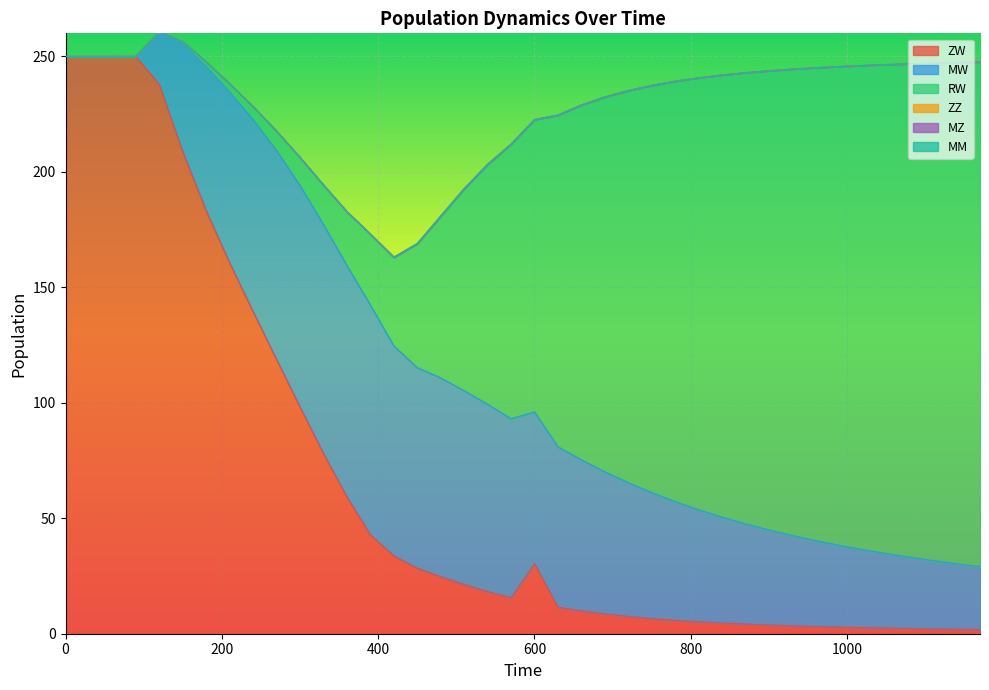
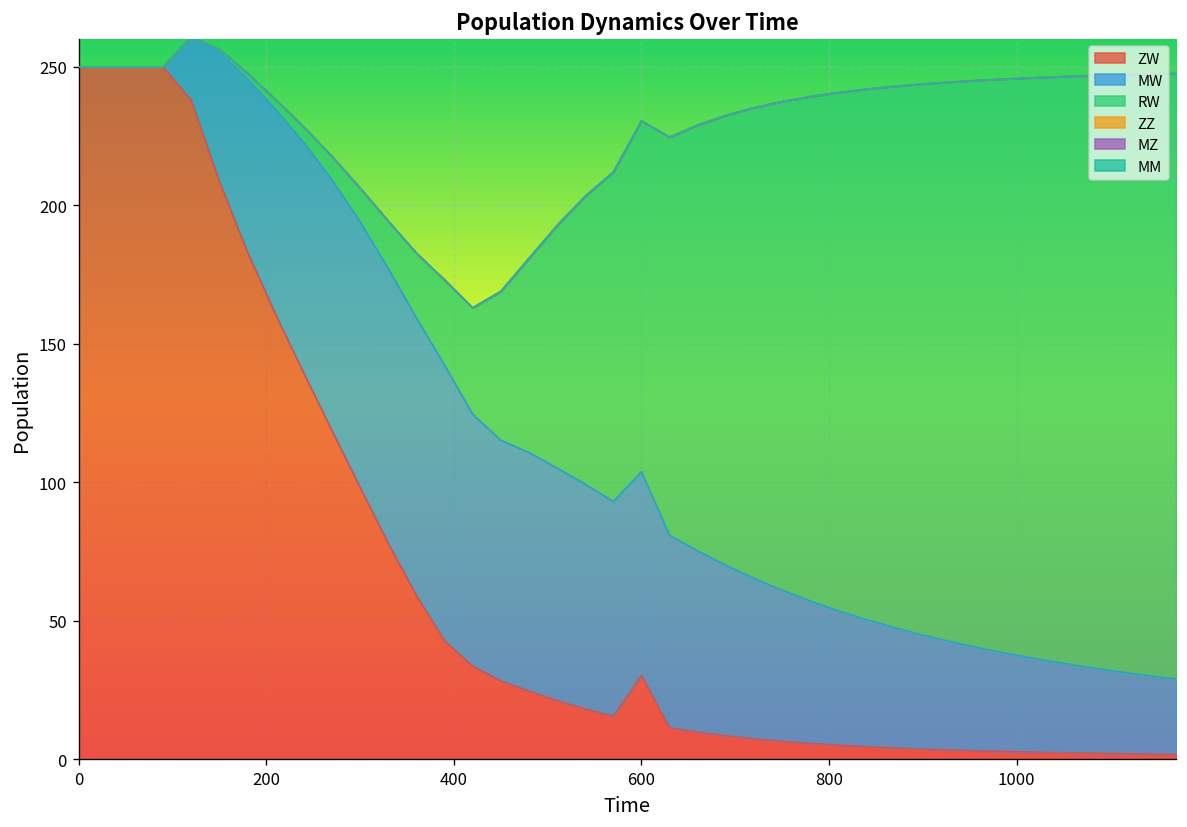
MW, 600: 66 -> 74
